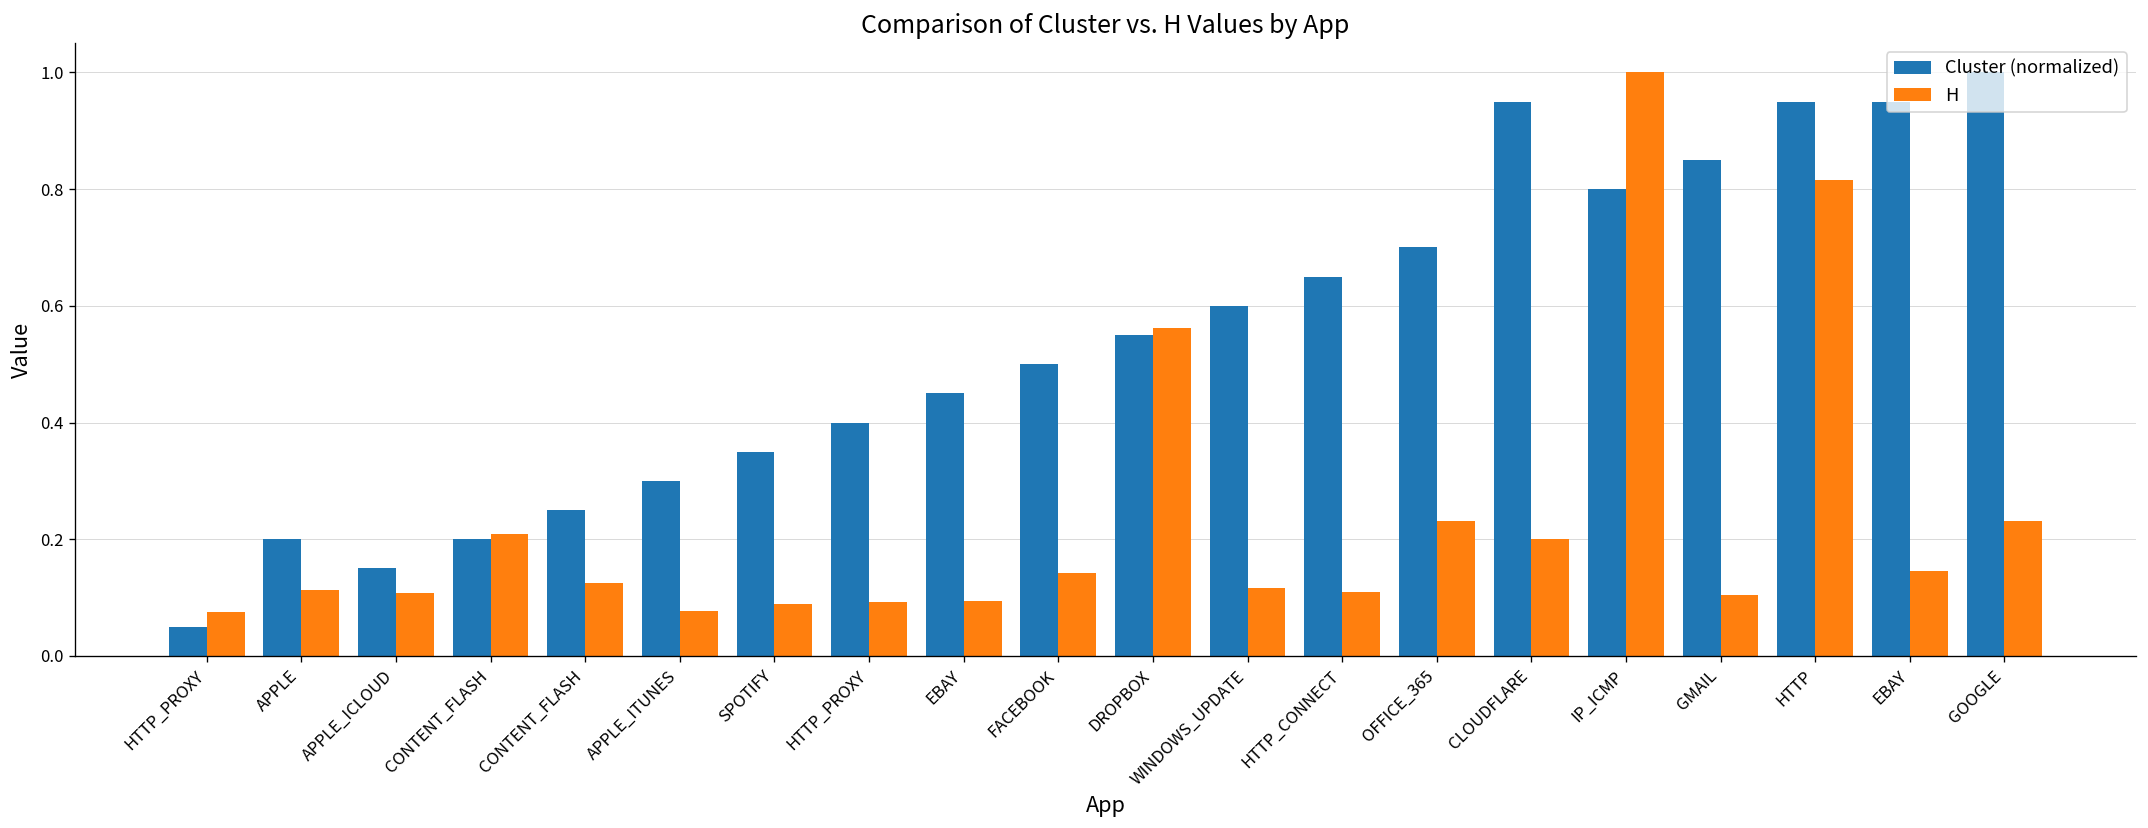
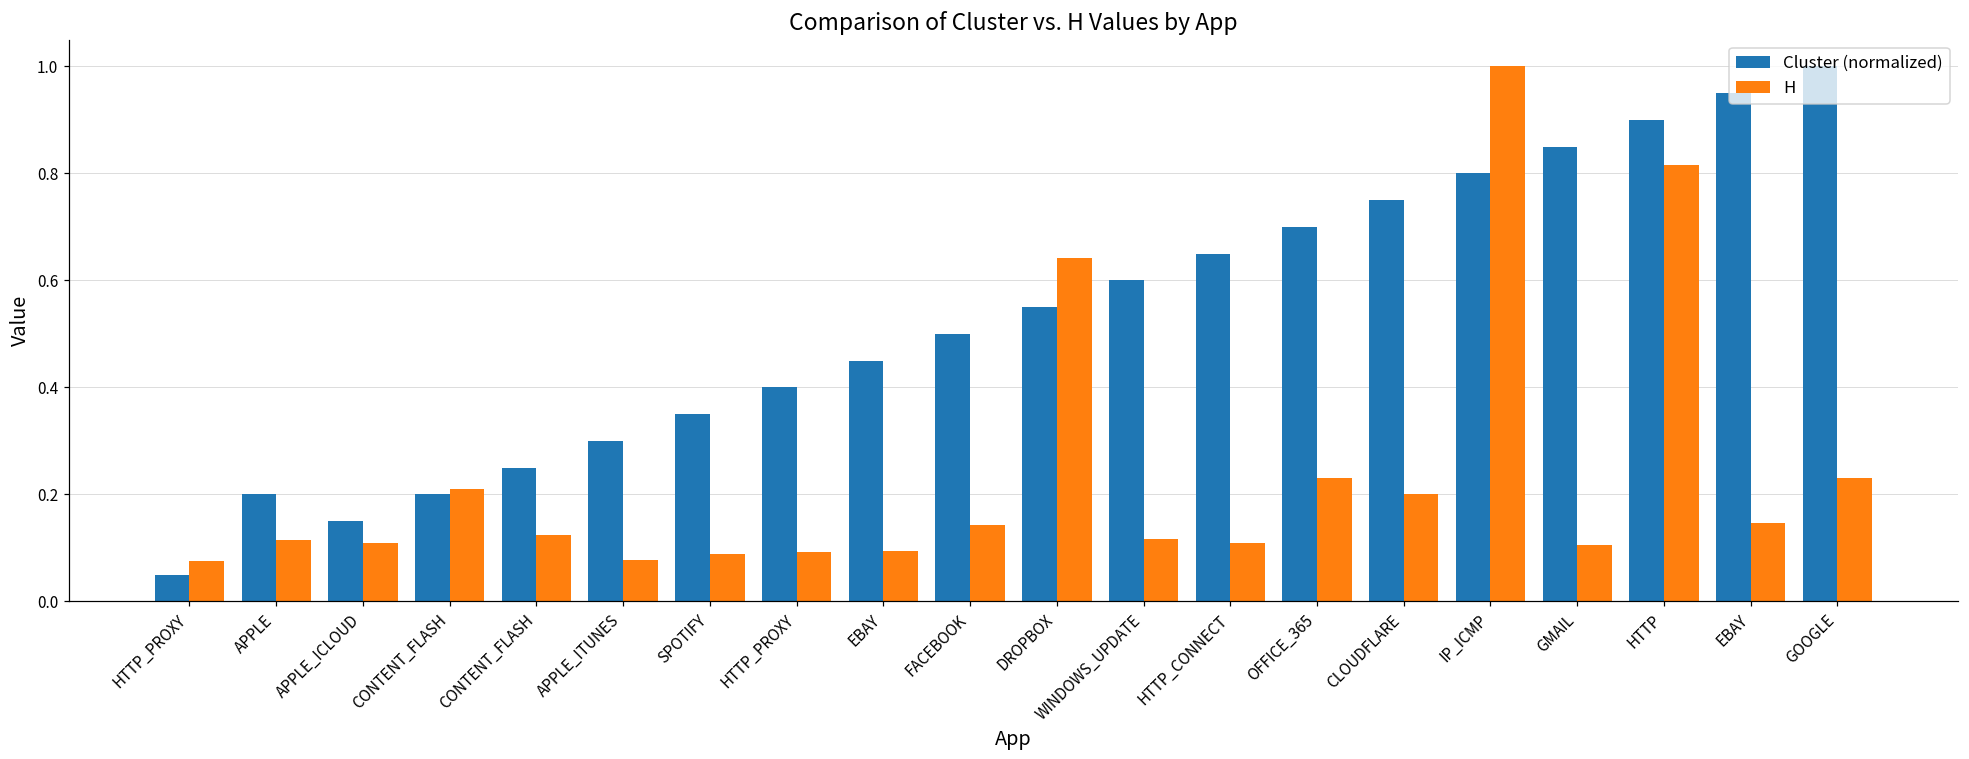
H, DROPBOX: 0.56 -> 0.64
Cluster (normalized), CLOUDFLARE: 0.95 -> 0.75
Cluster (normalized), HTTP: 0.95 -> 0.90
